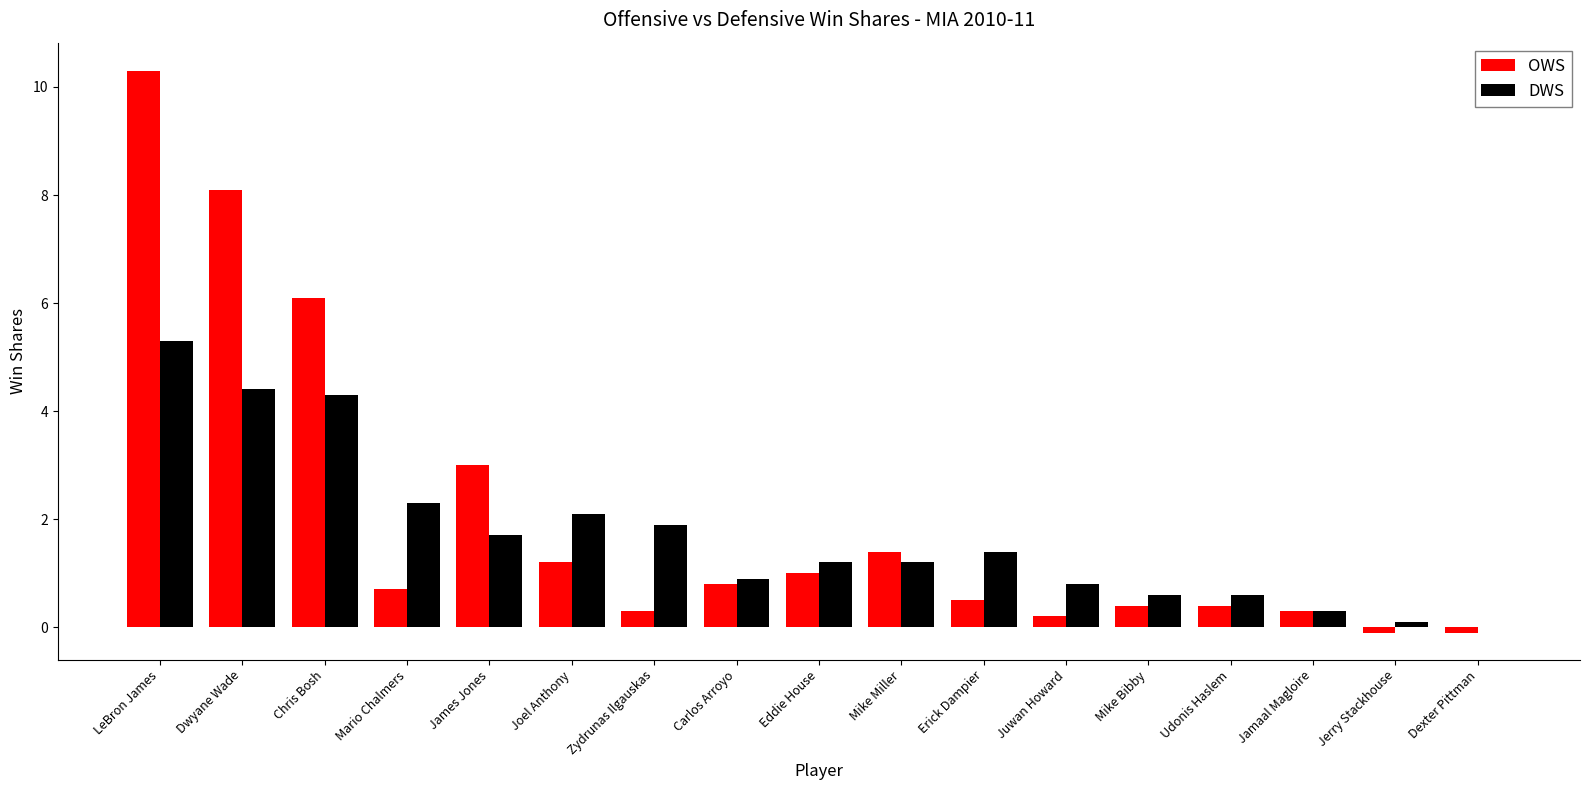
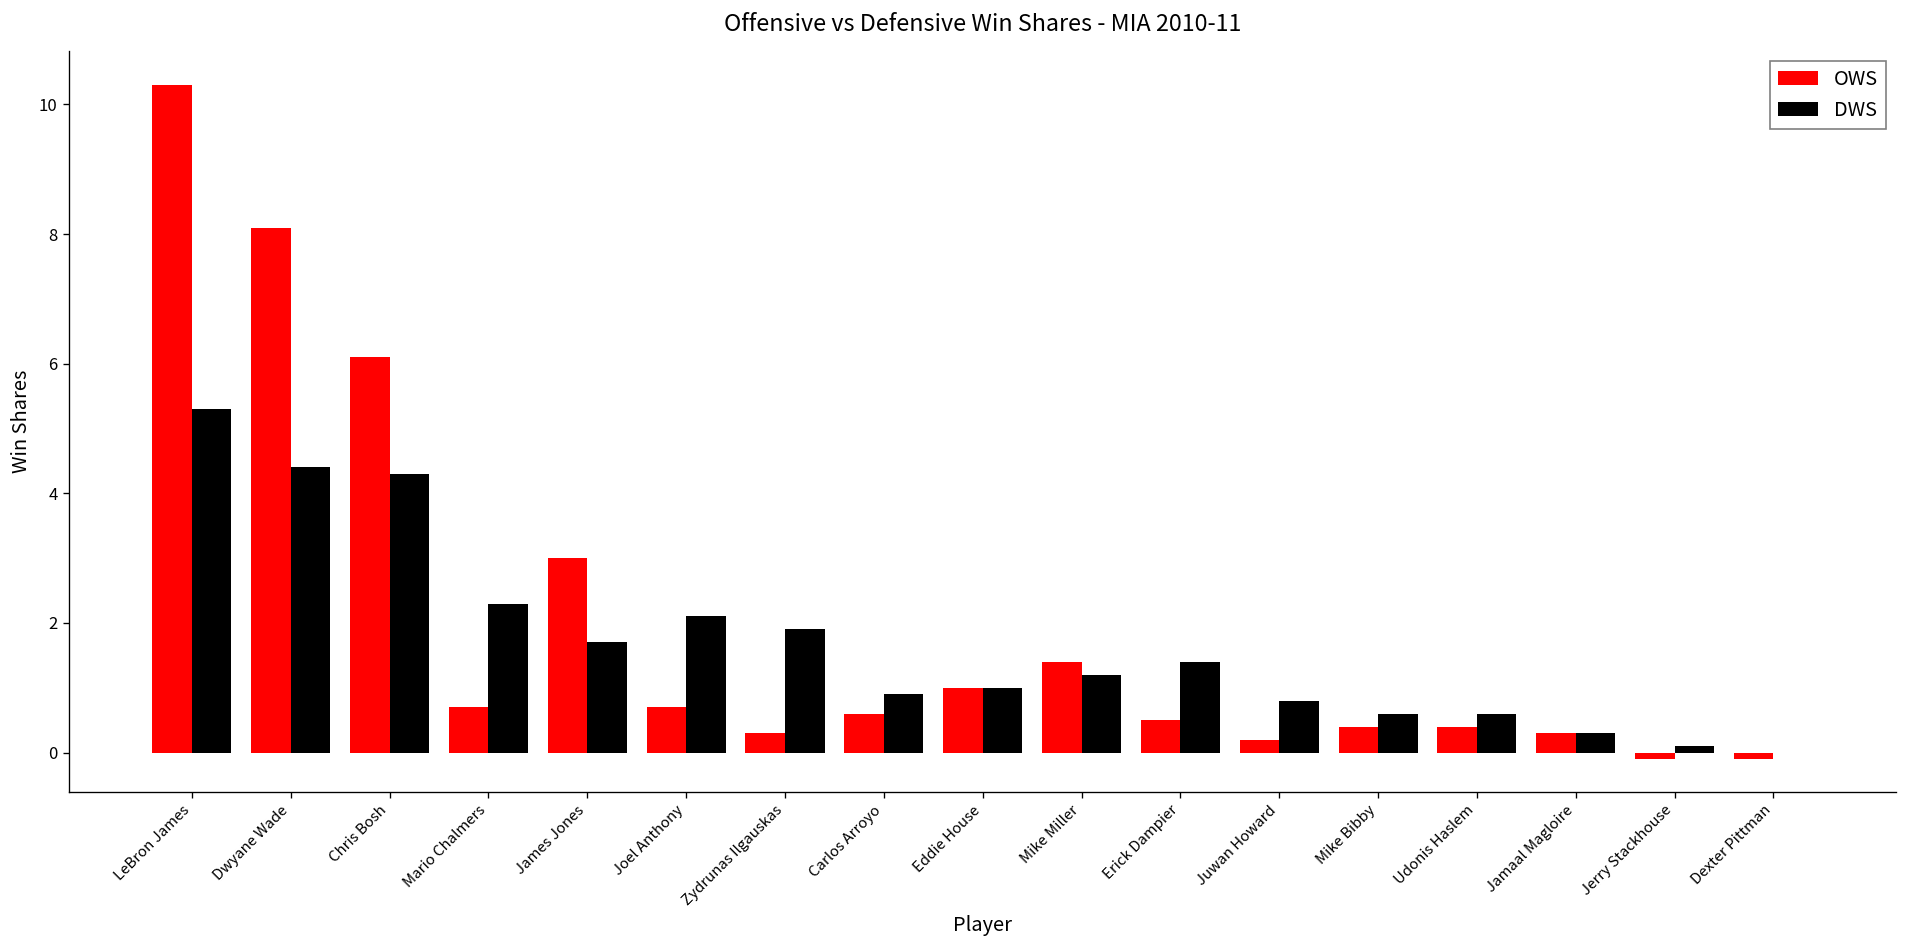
OWS, Joel Anthony: 1.2 -> 0.7
OWS, Carlos Arroyo: 0.8 -> 0.6
DWS, Eddie House: 1.2 -> 1.0
